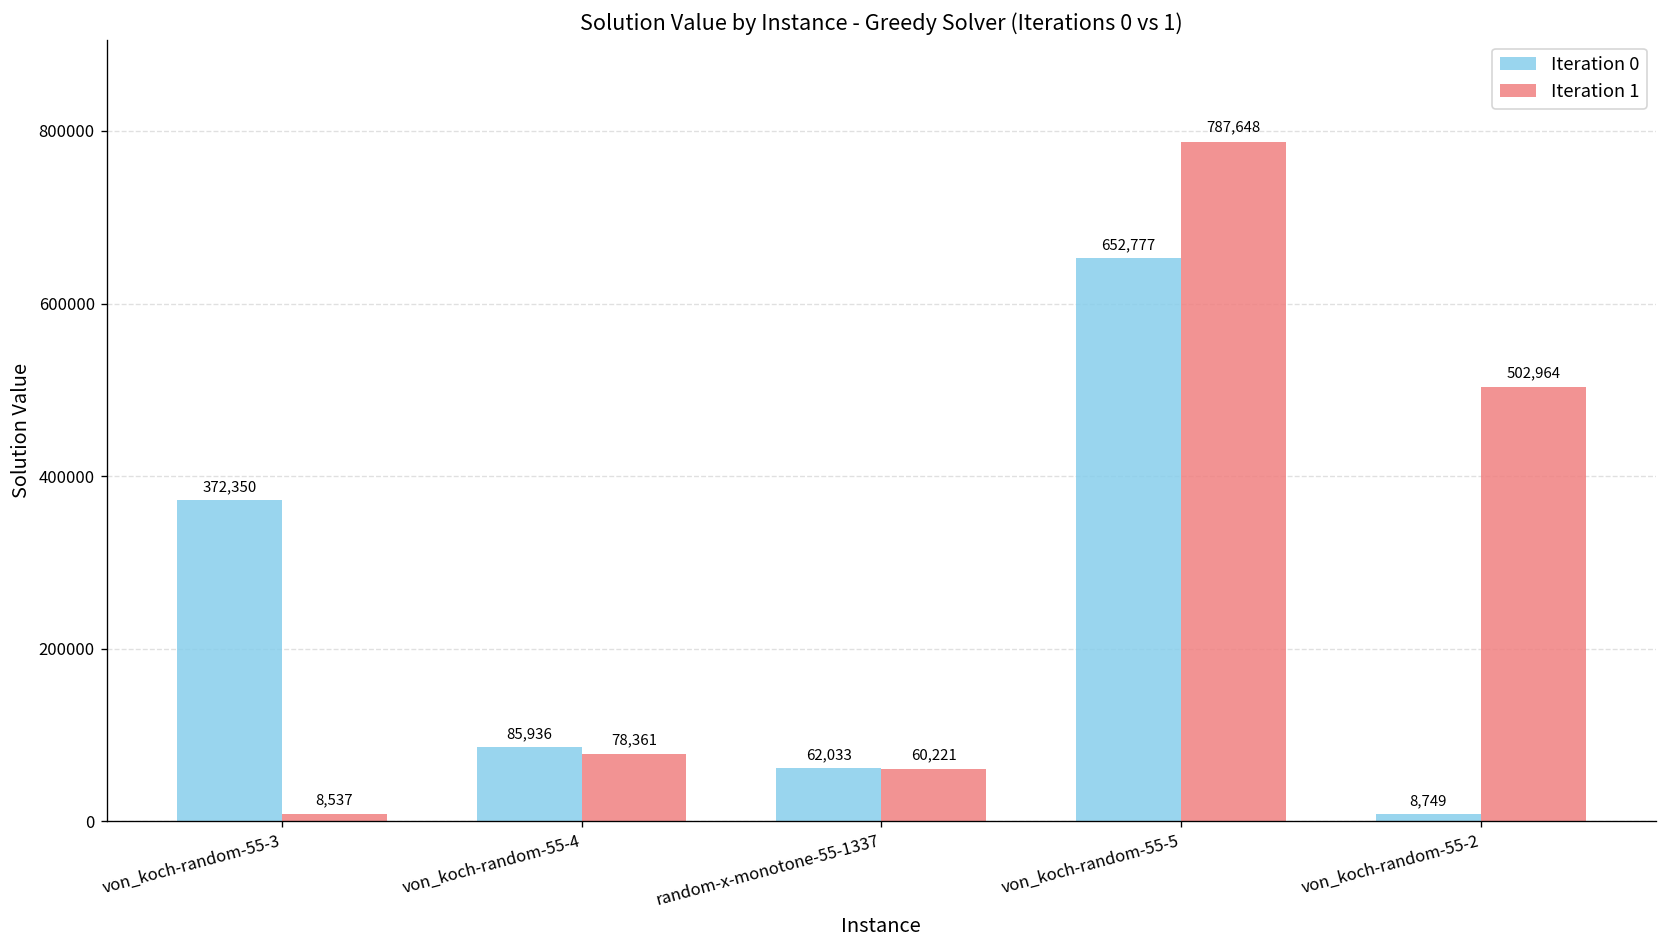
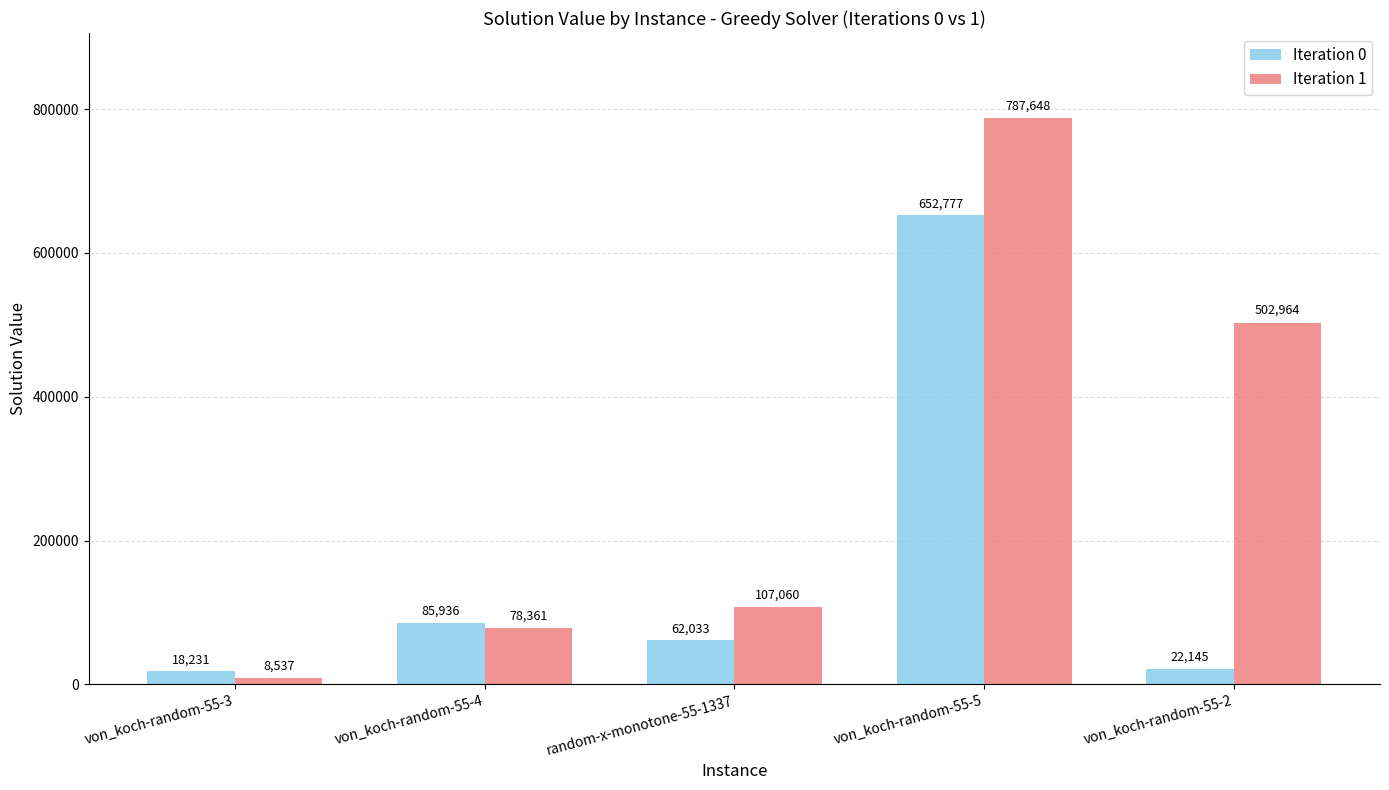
Iteration 0, von_koch-random-55-3: 372,350 -> 18,231
Iteration 1, random-x-monotone-55-1337: 60,221 -> 107,060
Iteration 0, von_koch-random-55-2: 8,749 -> 22,145
